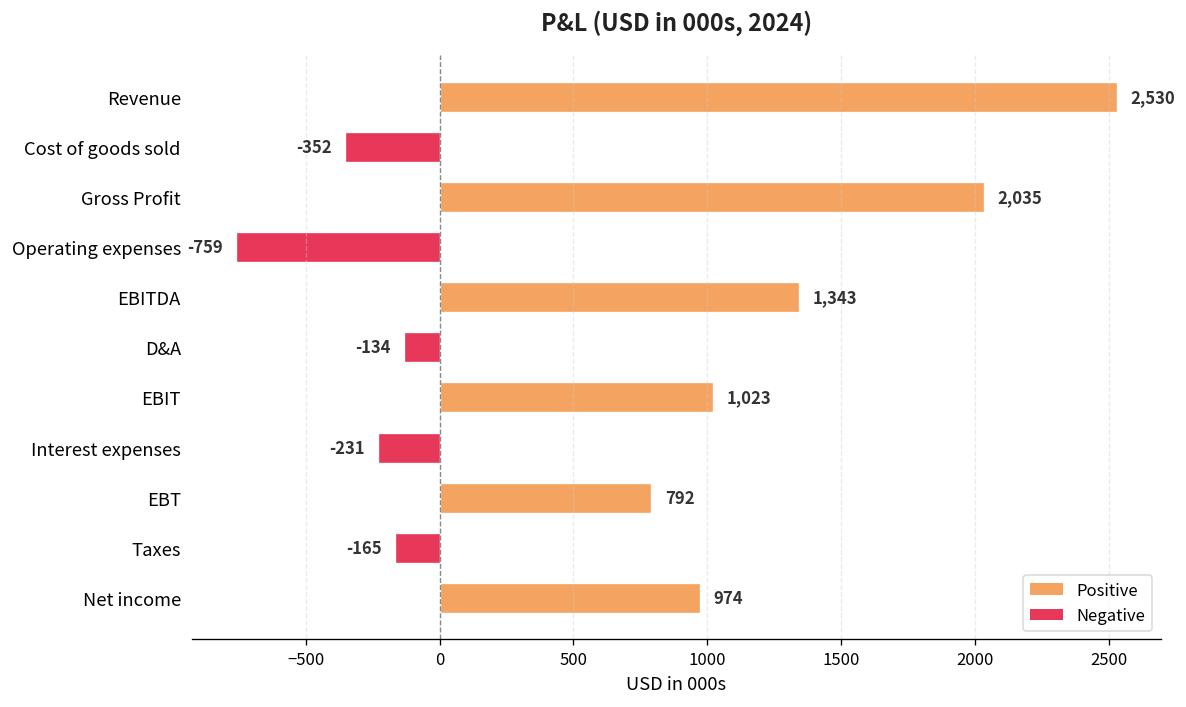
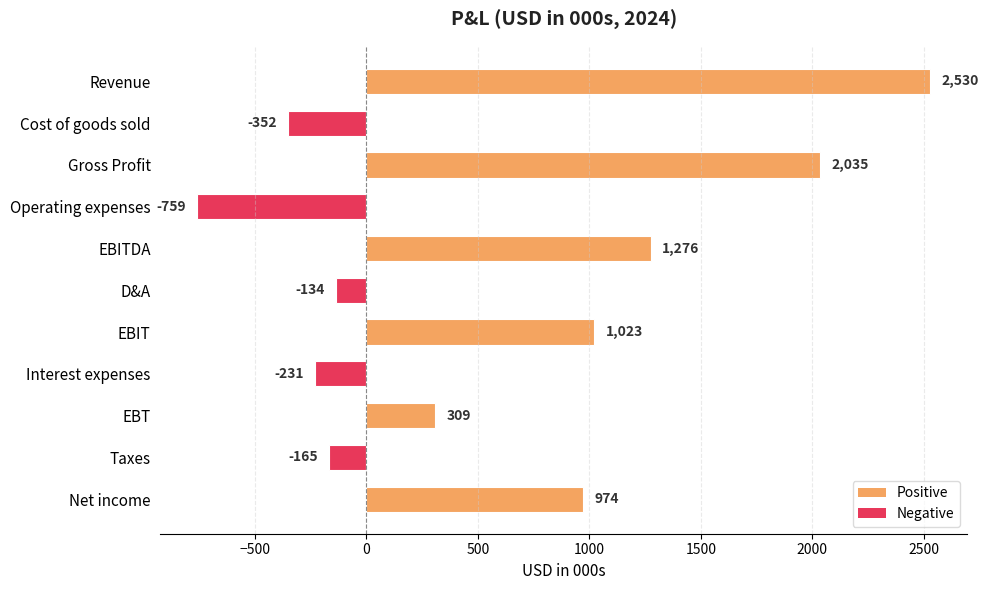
EBITDA: 1,343 -> 1,276
EBT: 792 -> 309
